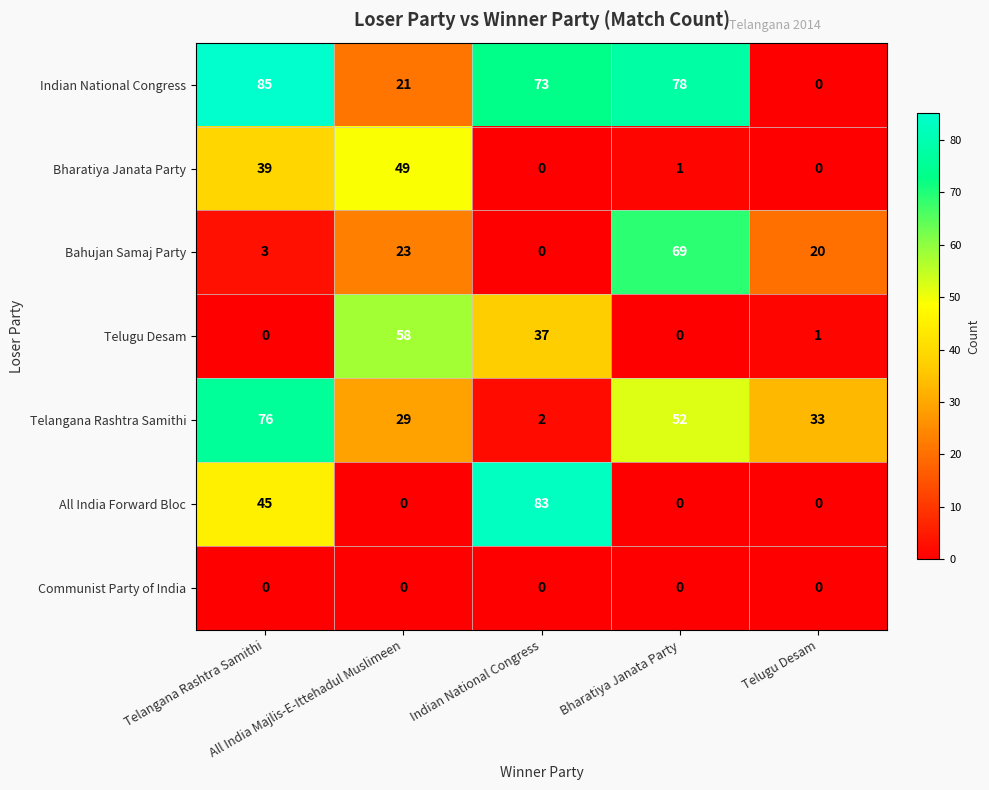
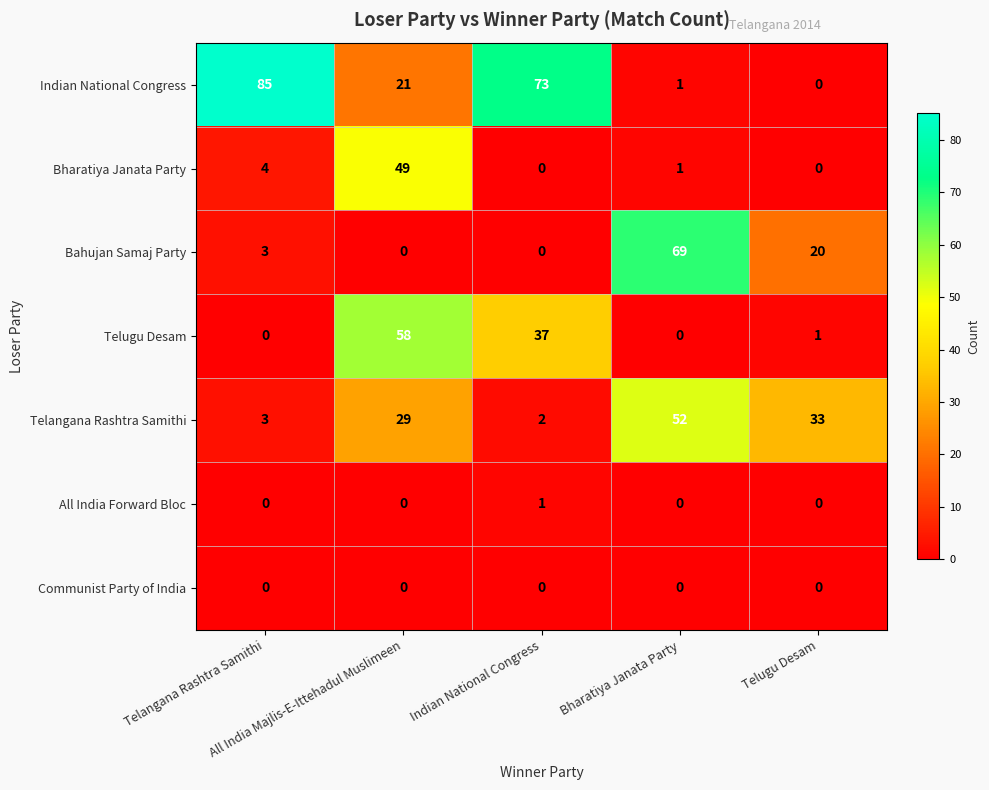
Indian National Congress, Bharatiya Janata Party: 78 -> 1
Bharatiya Janata Party, Telangana Rashtra Samithi: 39 -> 4
Bahujan Samaj Party, All India Majlis-E-Ittehadul Muslimeen: 23 -> 0
Telangana Rashtra Samithi, Telangana Rashtra Samithi: 76 -> 3
All India Forward Bloc, Telangana Rashtra Samithi: 45 -> 0
All India Forward Bloc, Indian National Congress: 83 -> 1
